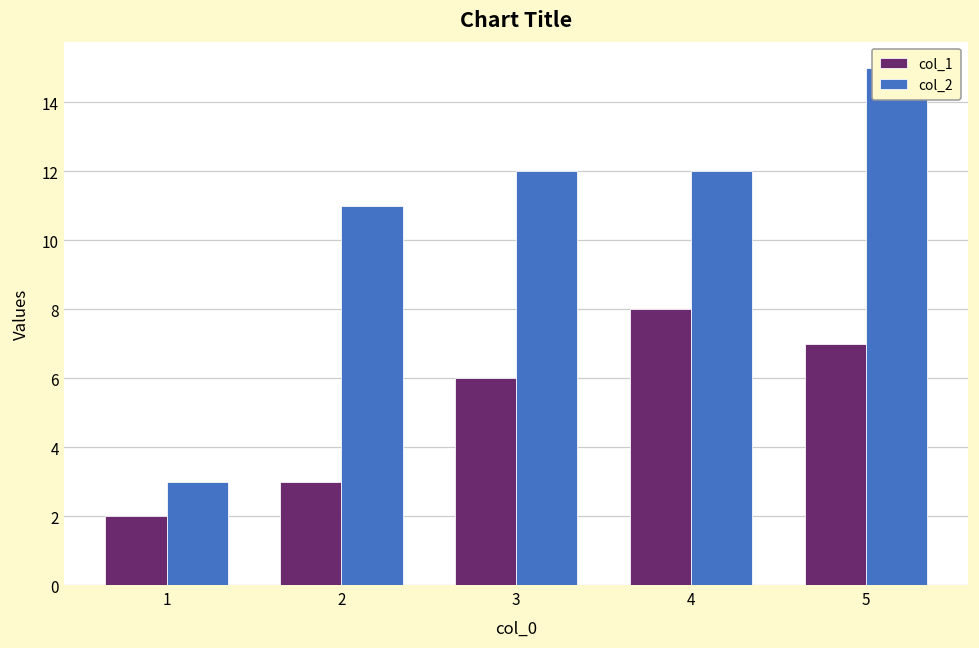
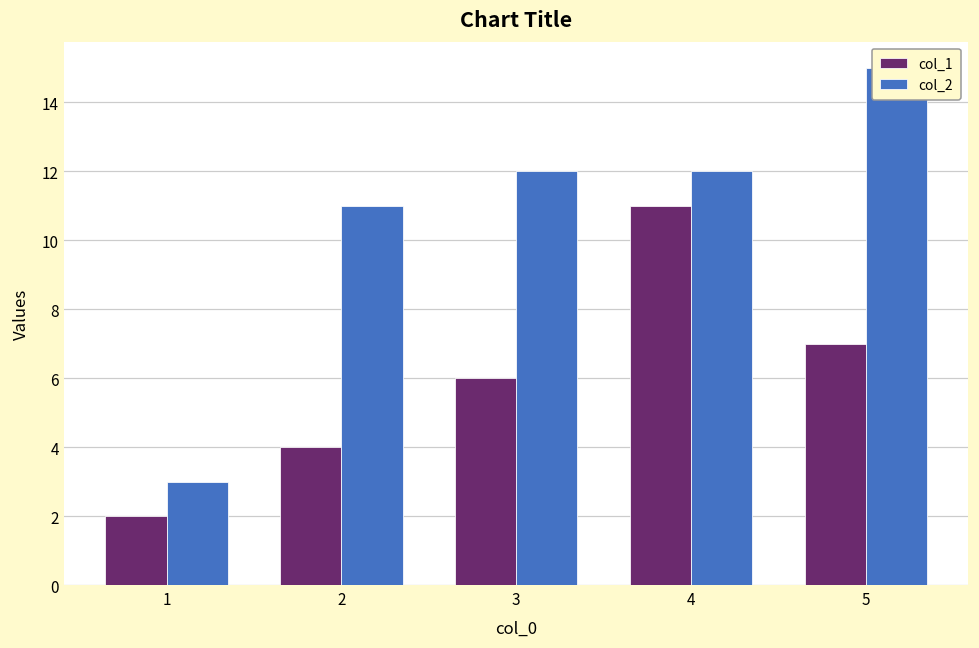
col_1, 2: 3 -> 4
col_1, 4: 8 -> 11
